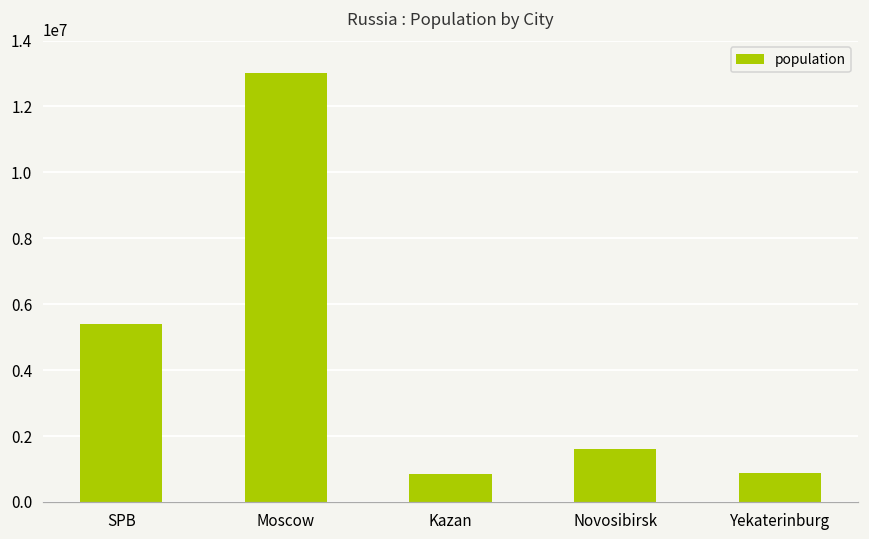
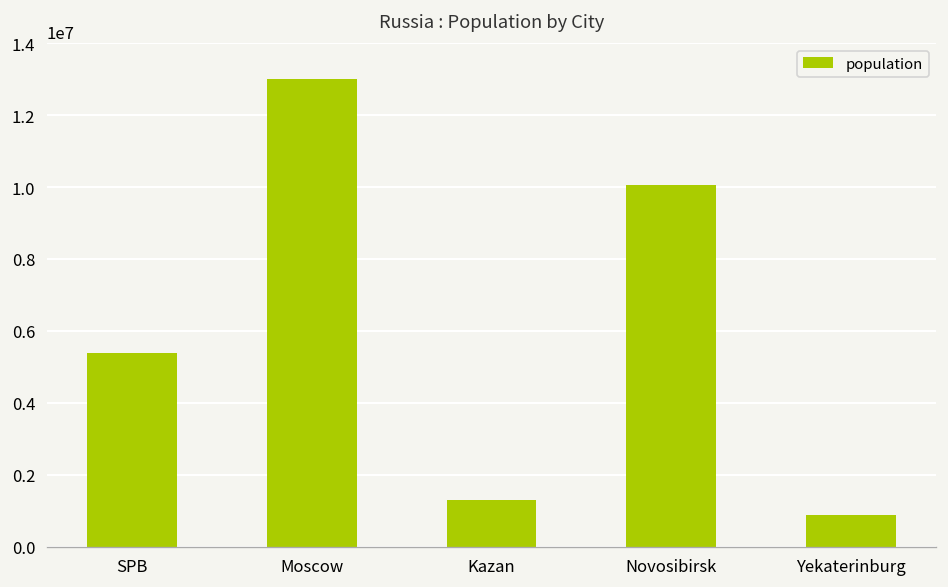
Kazan: 800000 -> 1300000
Novosibirsk: 1600000 -> 10100000
